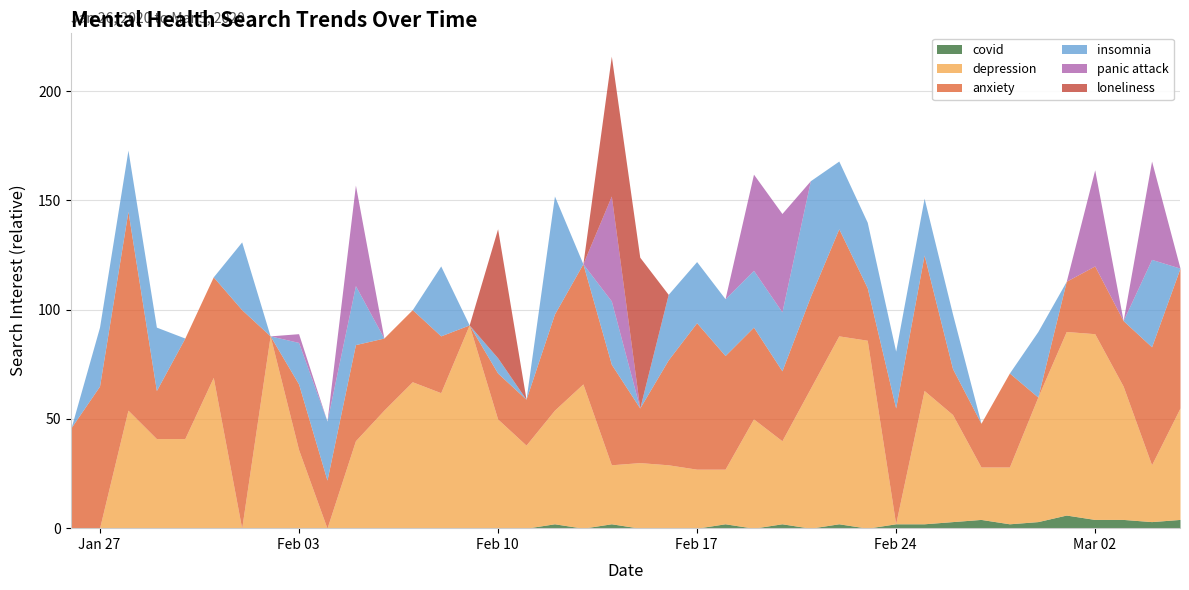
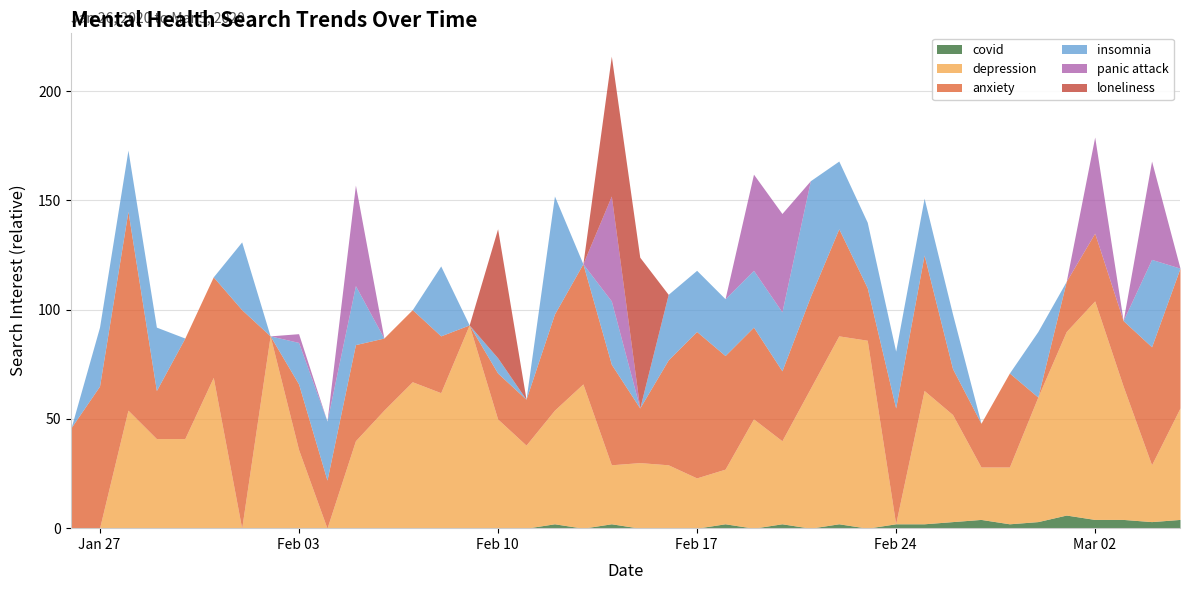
depression, Feb 17: 27 -> 23
depression, Mar 02: 85 -> 100
